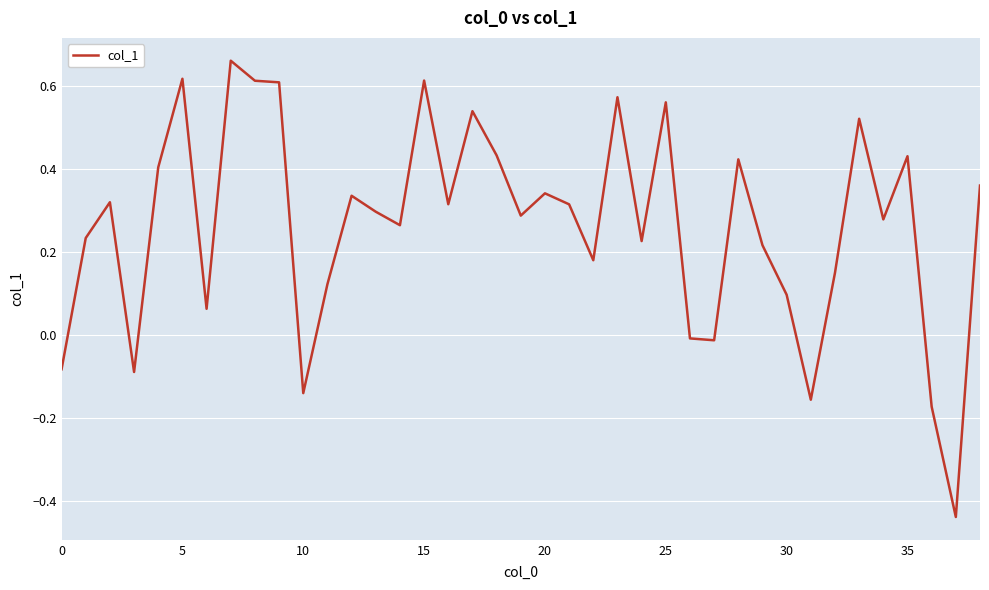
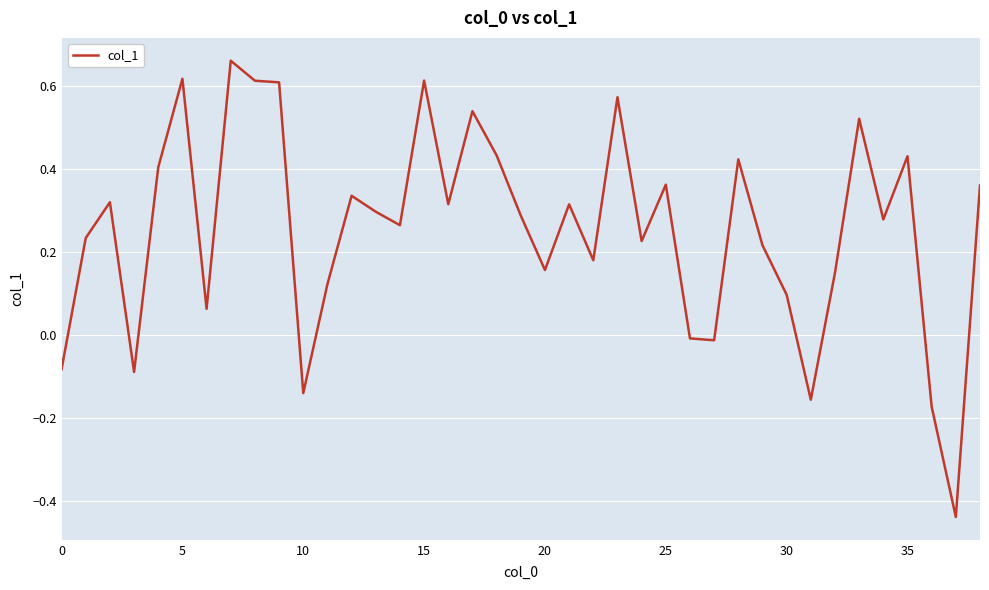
20: 0.34 -> 0.16
25: 0.56 -> 0.36
